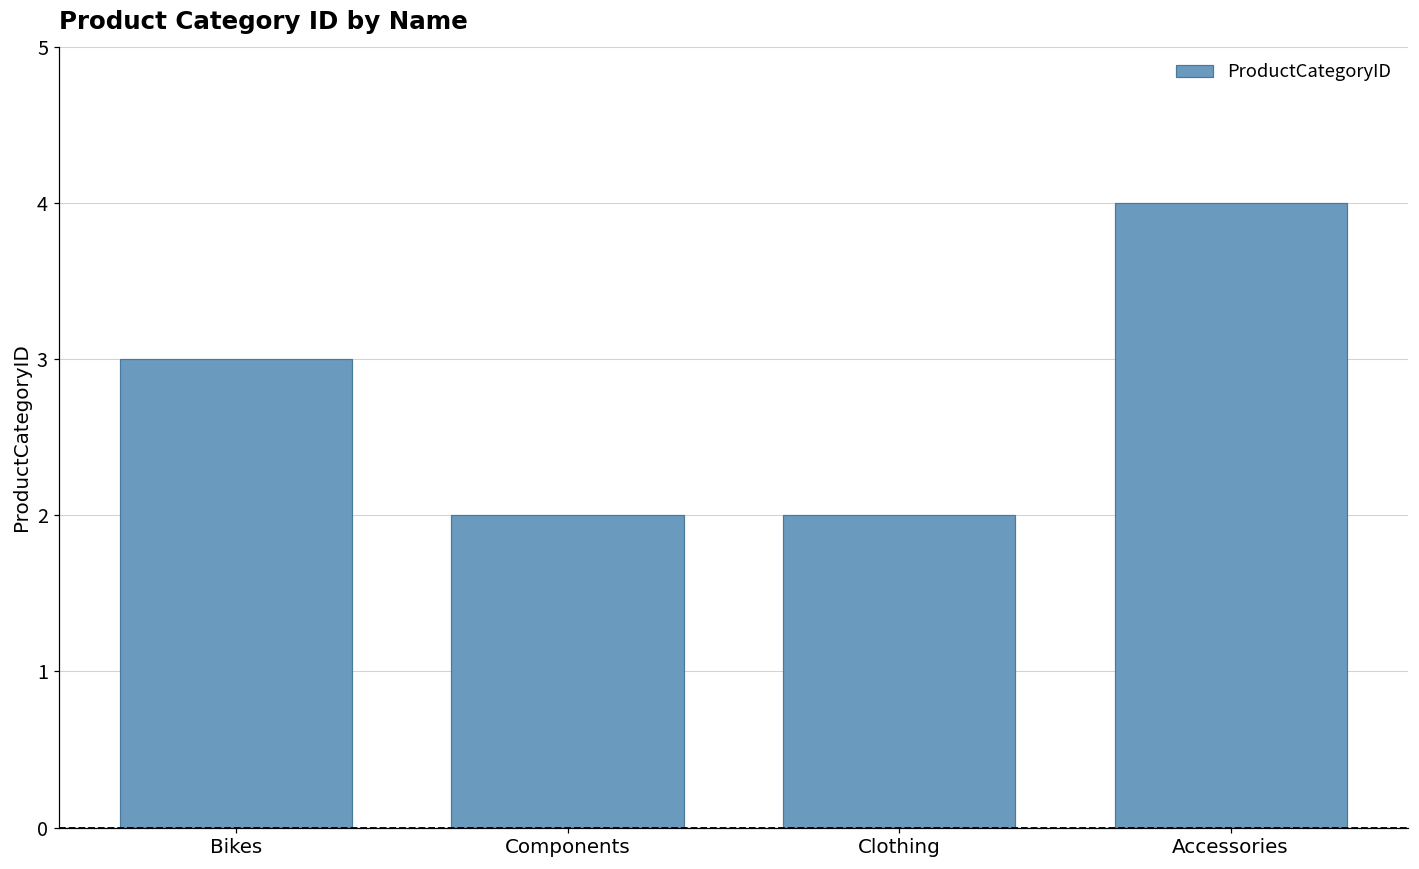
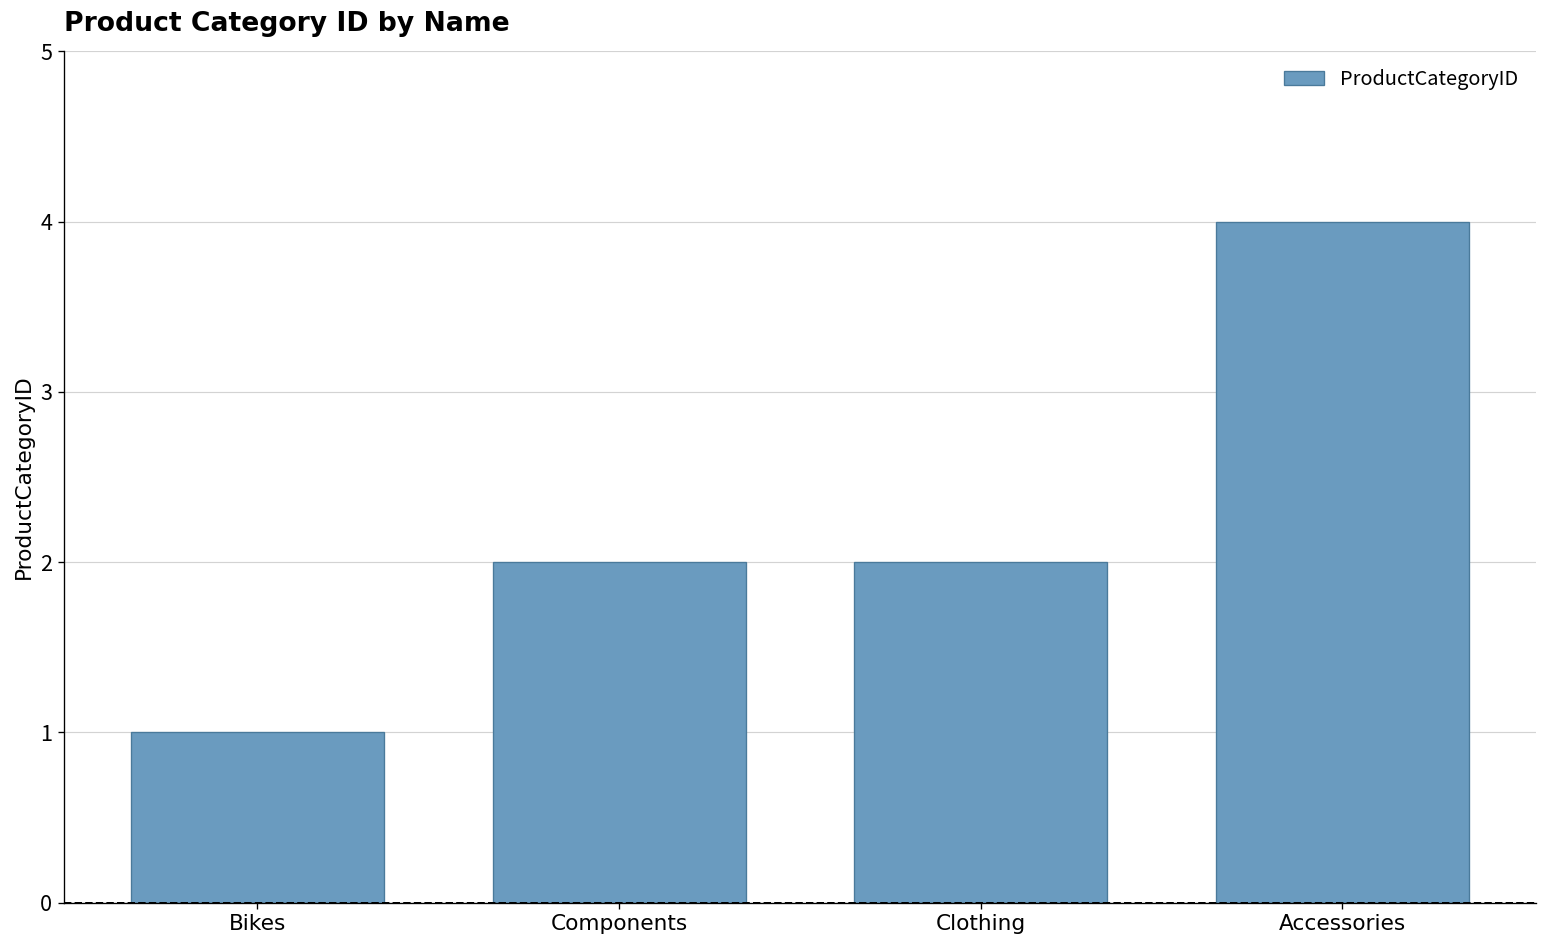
Bikes: 3 -> 1
